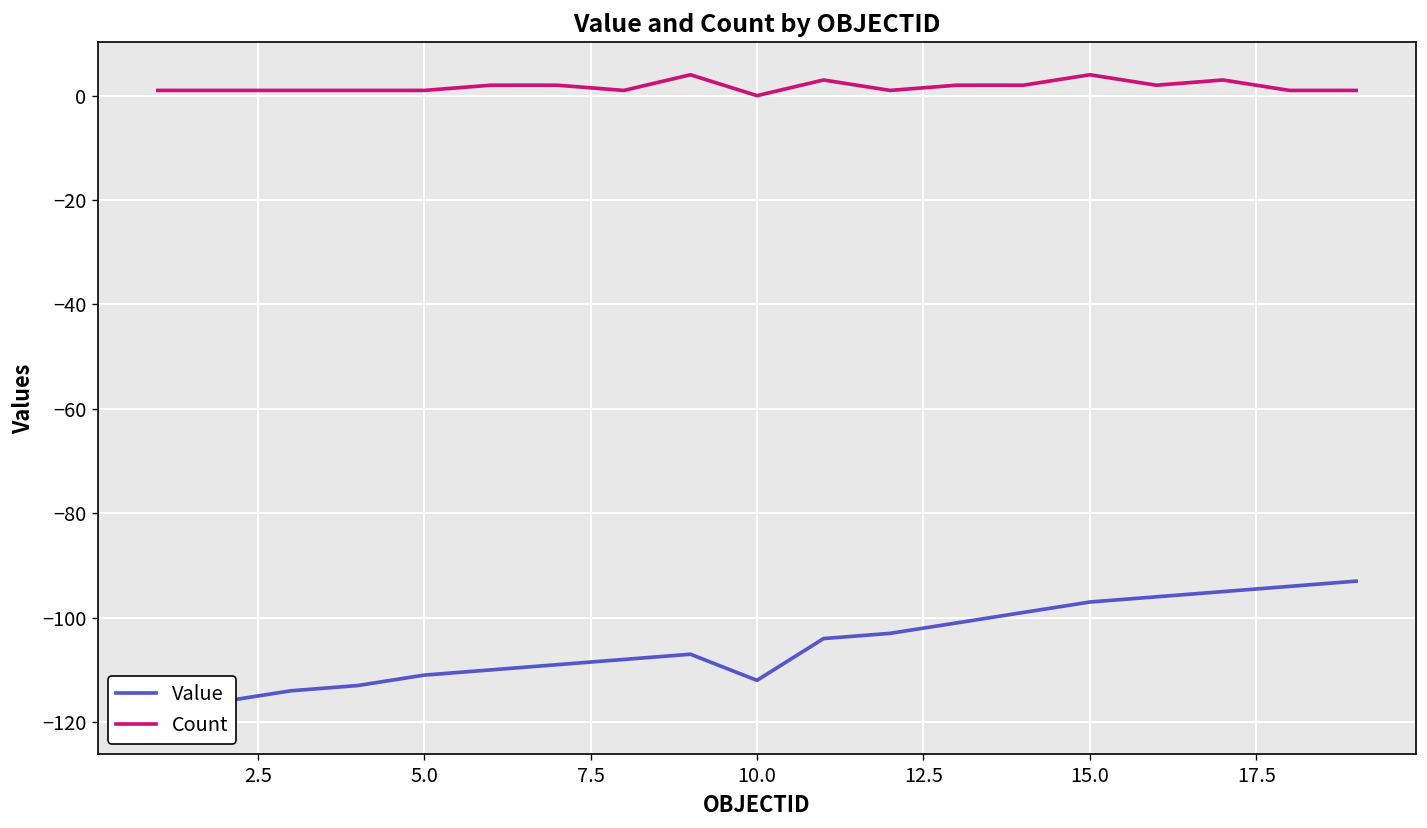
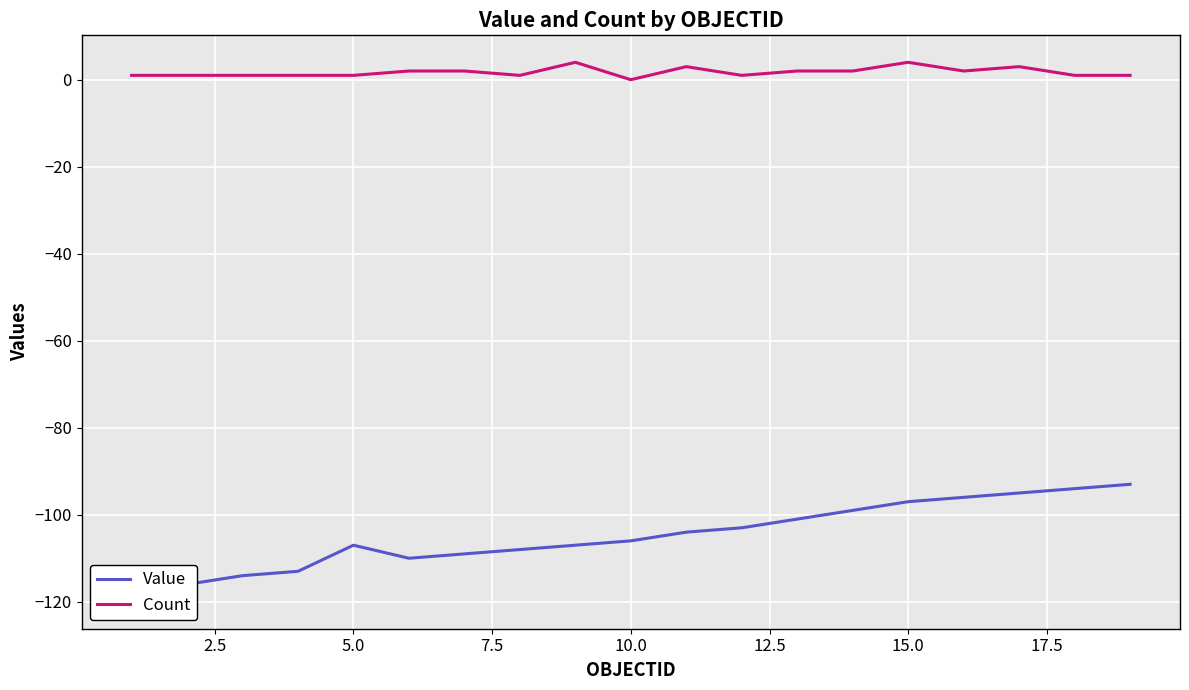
Value, 5.0: -111 -> -107
Value, 10.0: -112 -> -106
